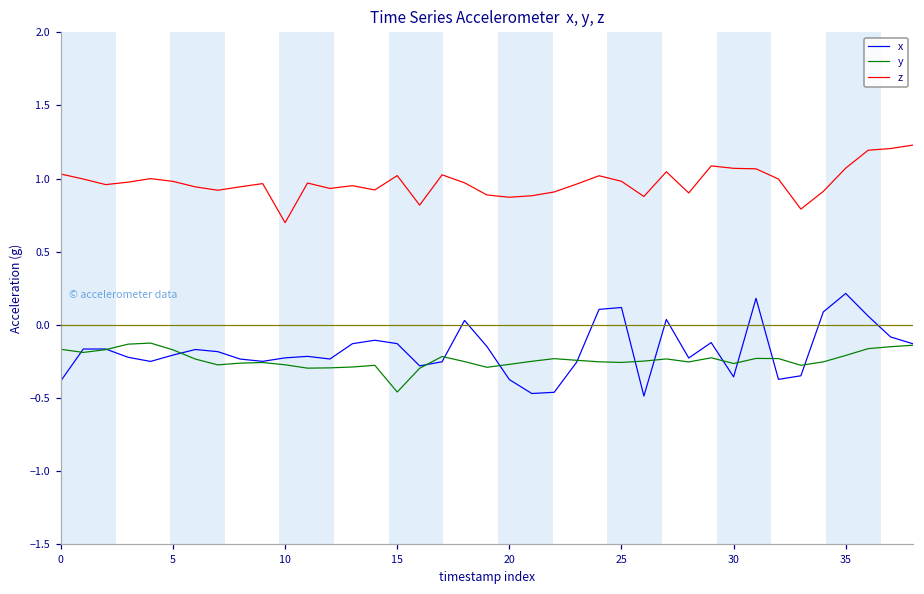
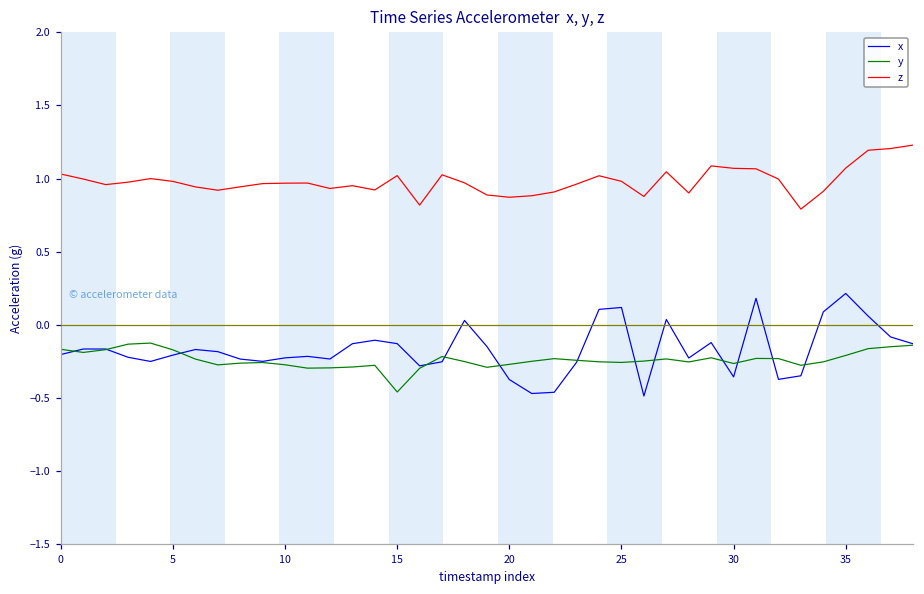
x, 0: -0.38 -> -0.20
z, 10: 0.70 -> 0.97
